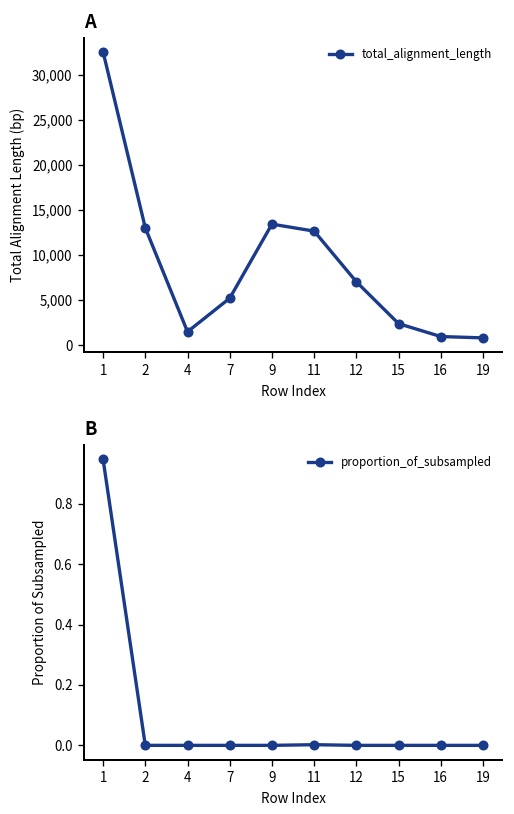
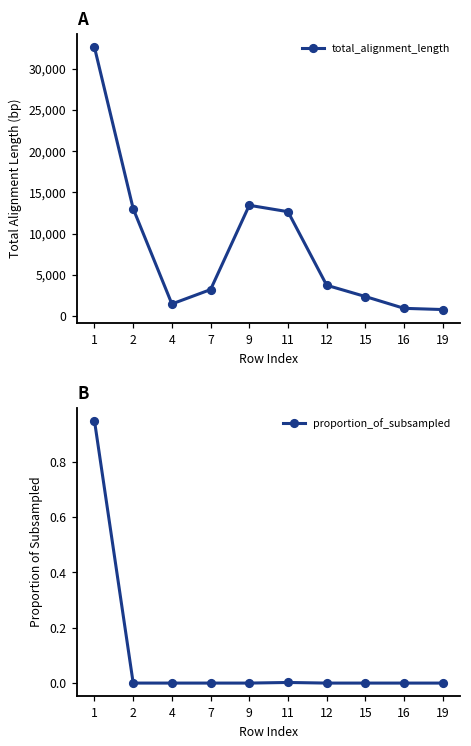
A, 7: 5,000 -> 3,000
A, 12: 7,000 -> 4,000
